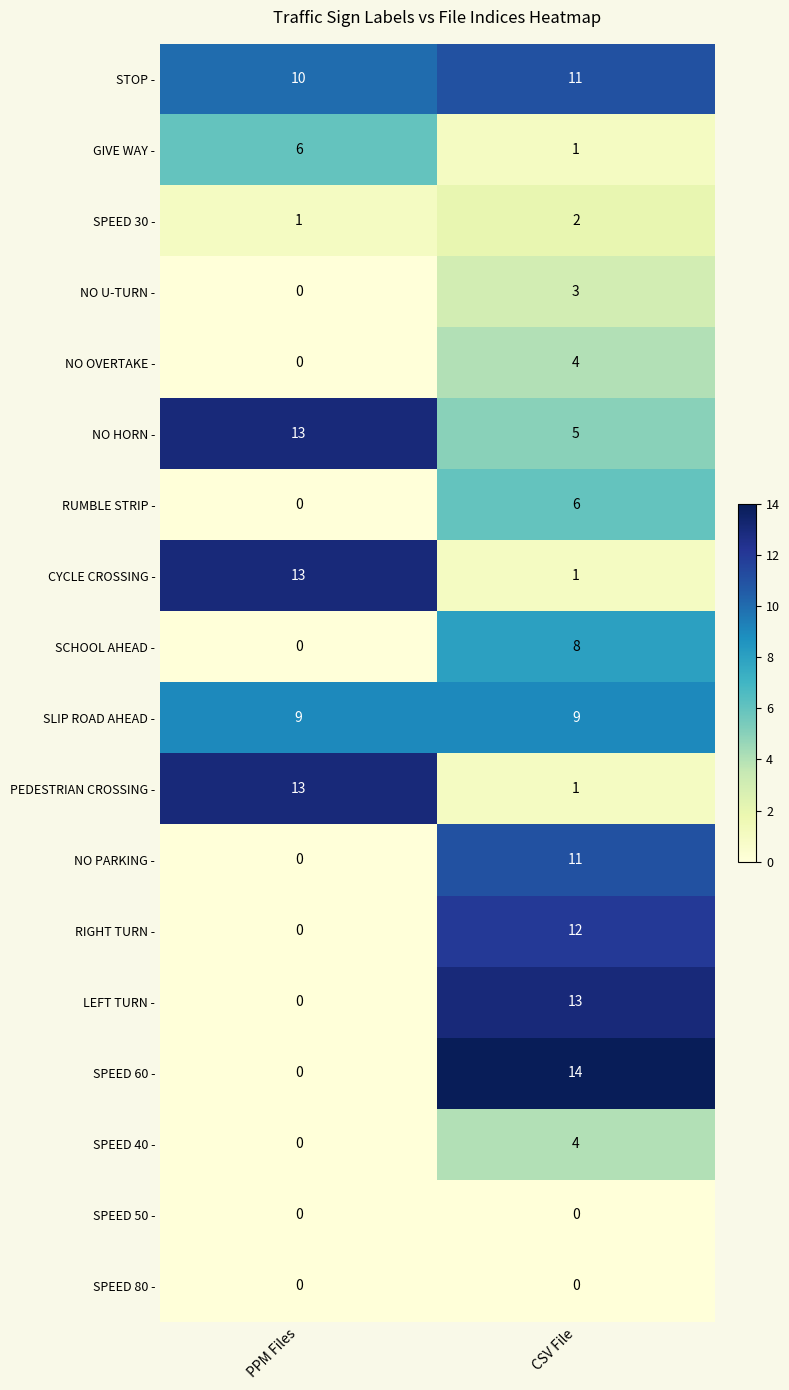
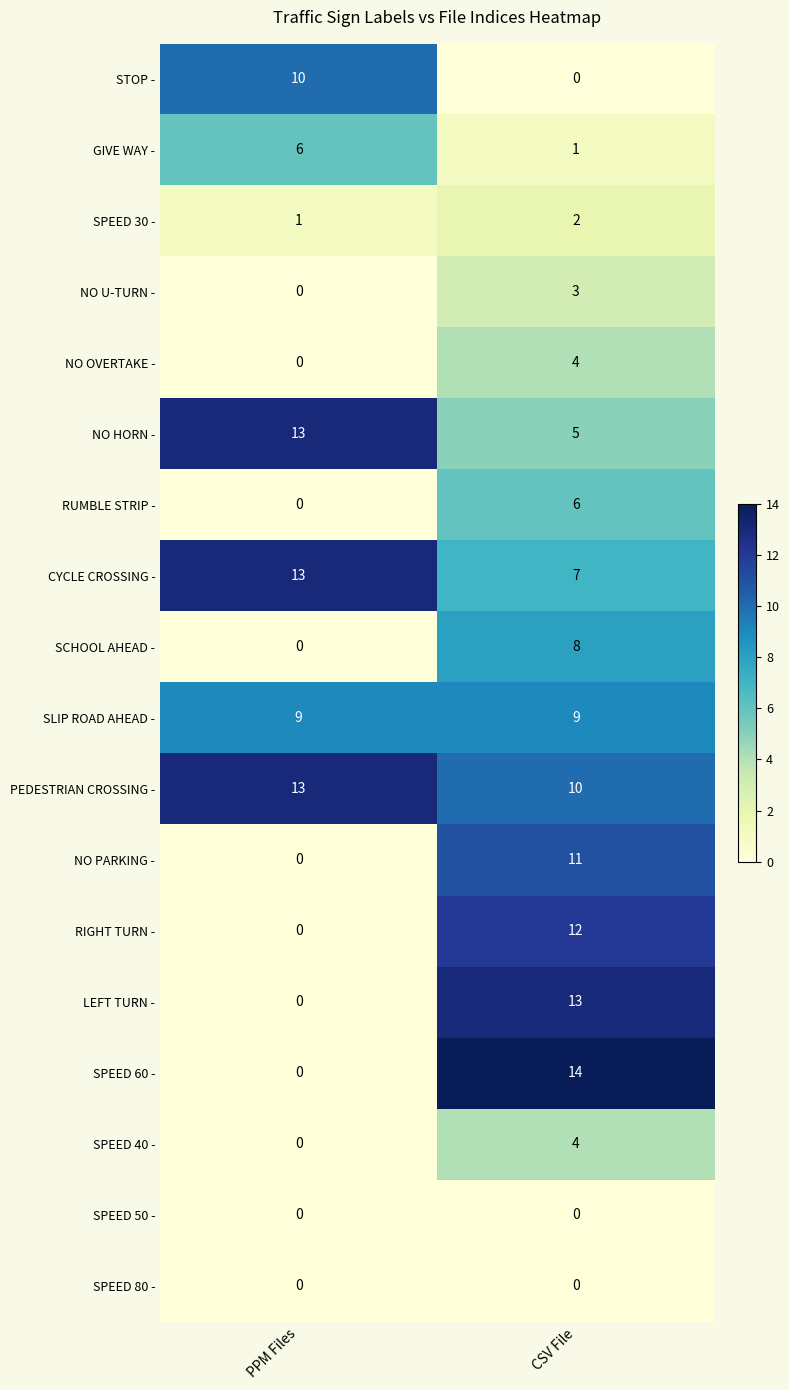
STOP -, CSV File: 11 -> 0
CYCLE CROSSING -, CSV File: 1 -> 7
PEDESTRIAN CROSSING -, CSV File: 1 -> 10
